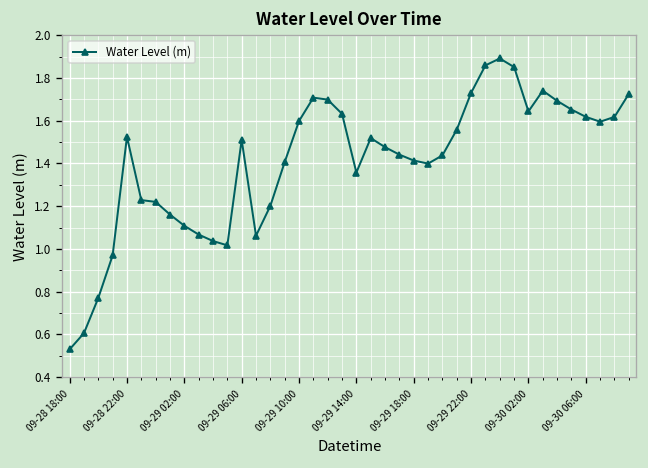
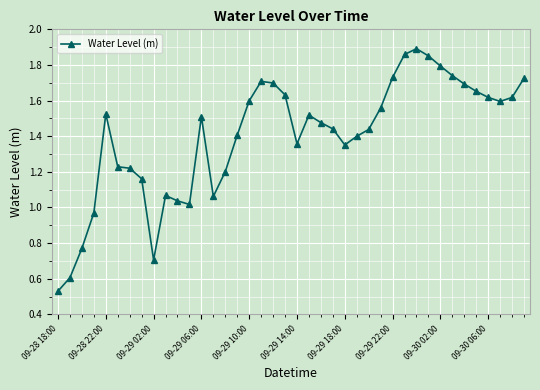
09-29 02:00: 1.11 -> 0.71
09-29 18:00: 1.41 -> 1.35
09-30 02:00: 1.64 -> 1.79
